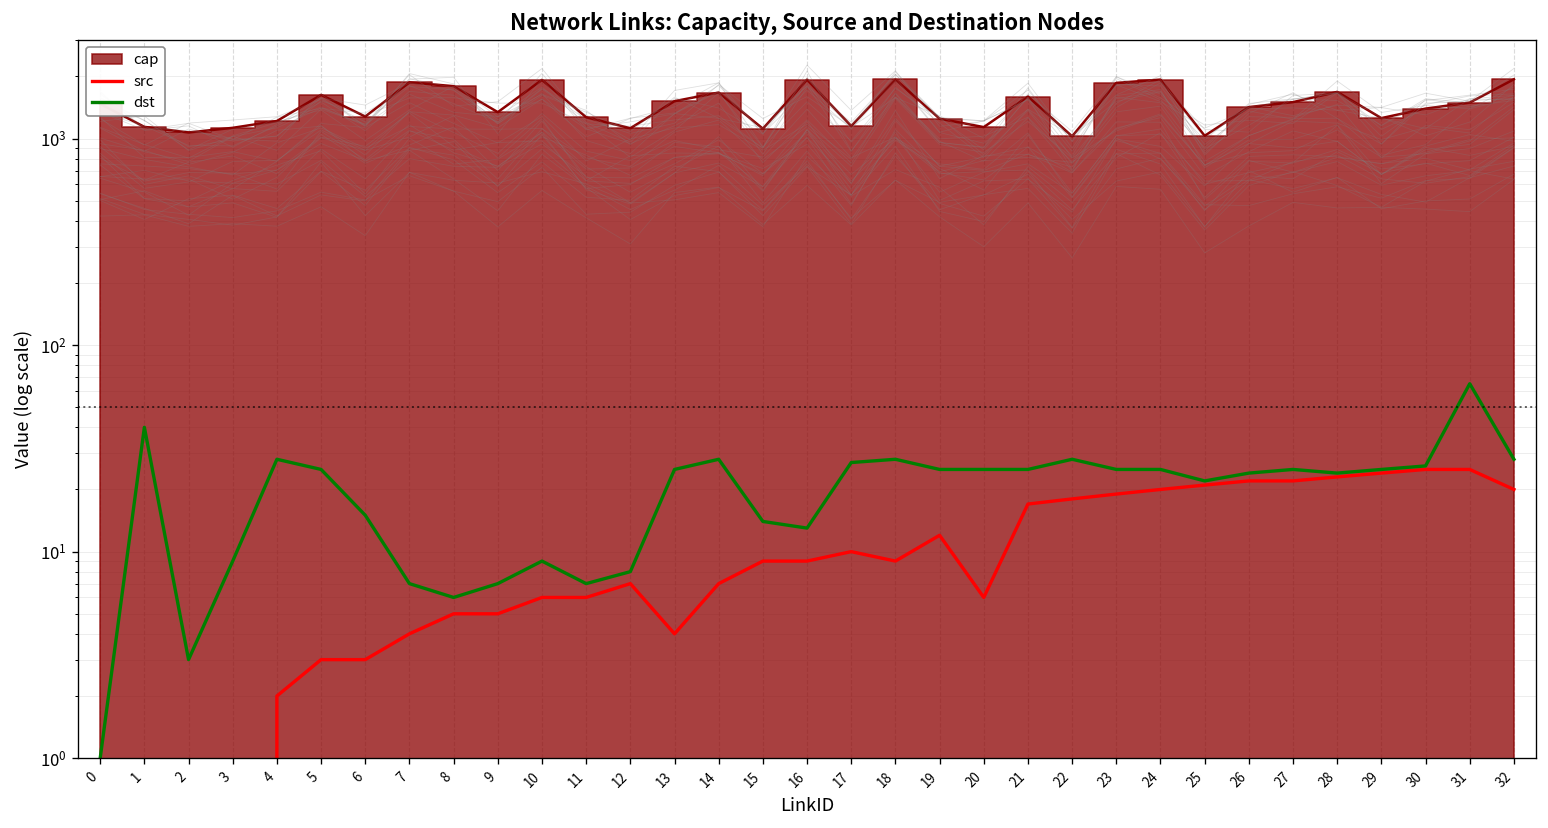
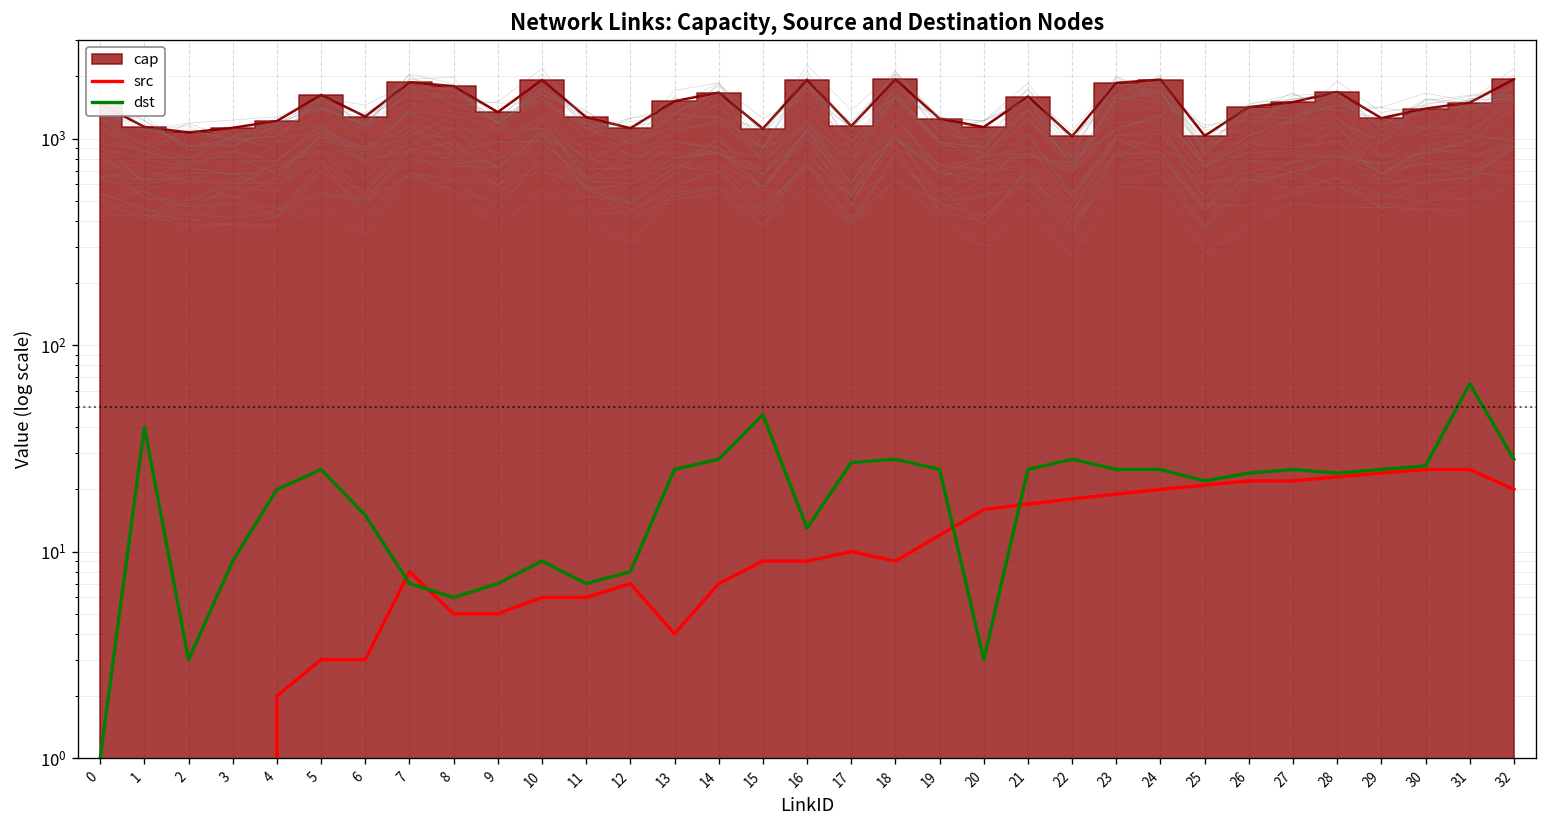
dst, 4: 28 -> 20
src, 7: 4 -> 8
dst, 15: 14 -> 46
src, 20: 6 -> 16
dst, 20: 25 -> 3
